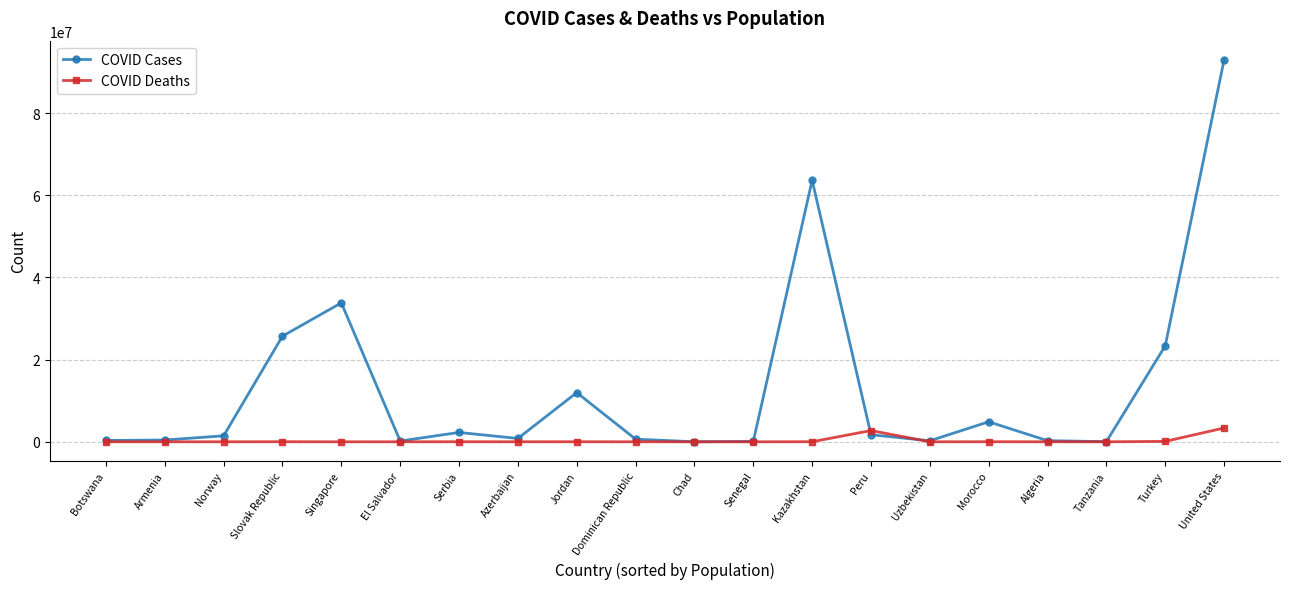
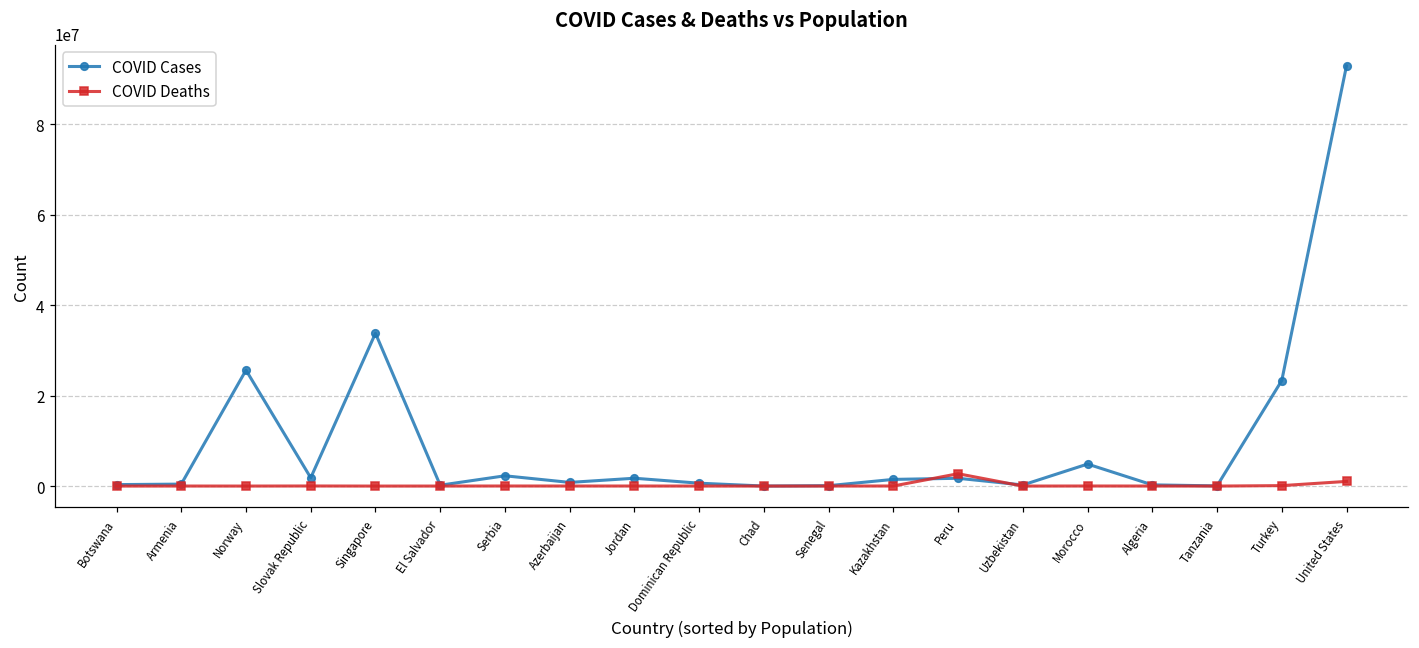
COVID Cases, Norway: 1000000 -> 26000000
COVID Cases, Slovak Republic: 26000000 -> 2000000
COVID Cases, Jordan: 12000000 -> 2000000
COVID Cases, Kazakhstan: 64000000 -> 1000000
COVID Deaths, United States: 3000000 -> 1000000
